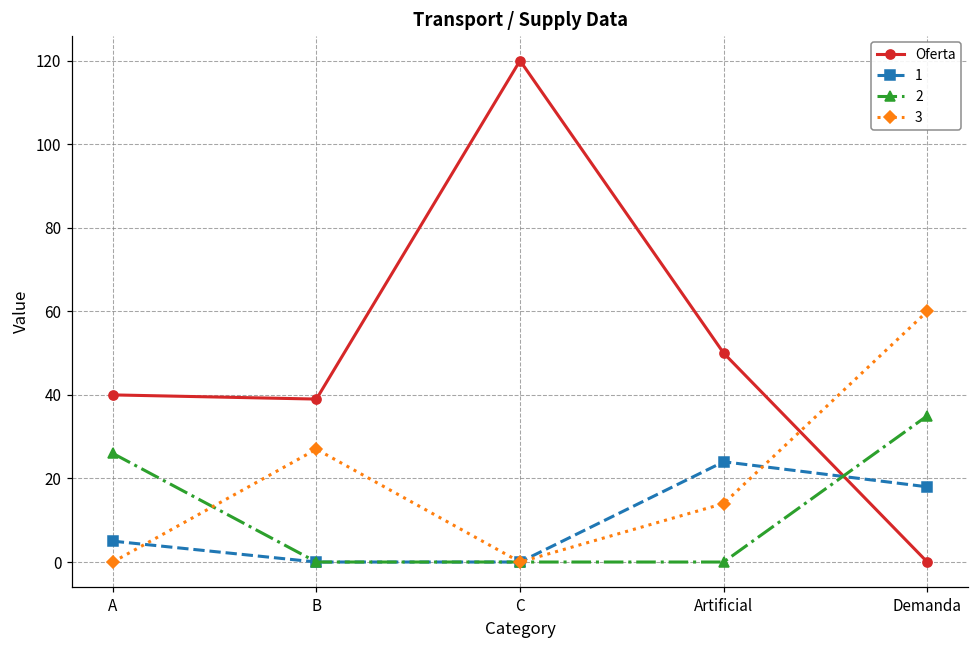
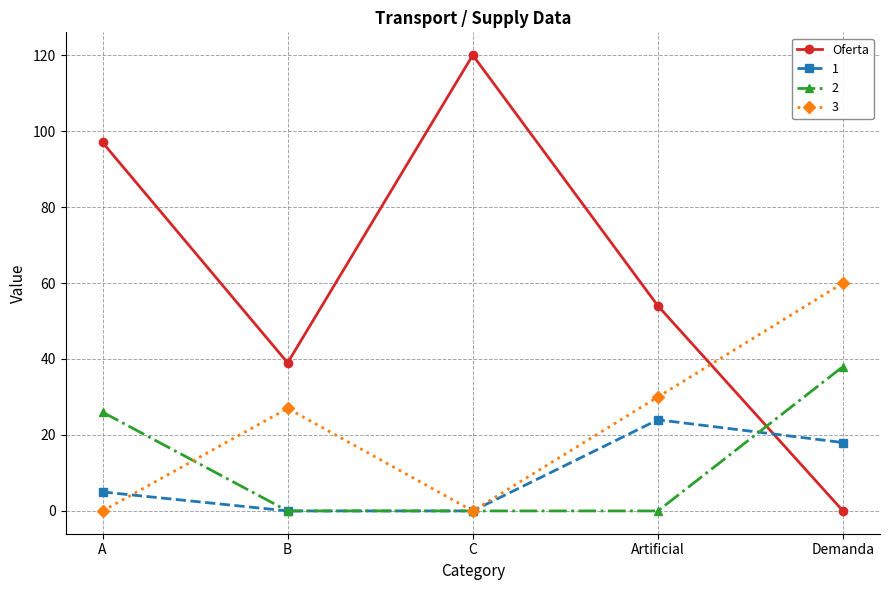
Oferta, A: 40 -> 97
Oferta, Artificial: 50 -> 54
3, Artificial: 14 -> 30
2, Demanda: 35 -> 38
